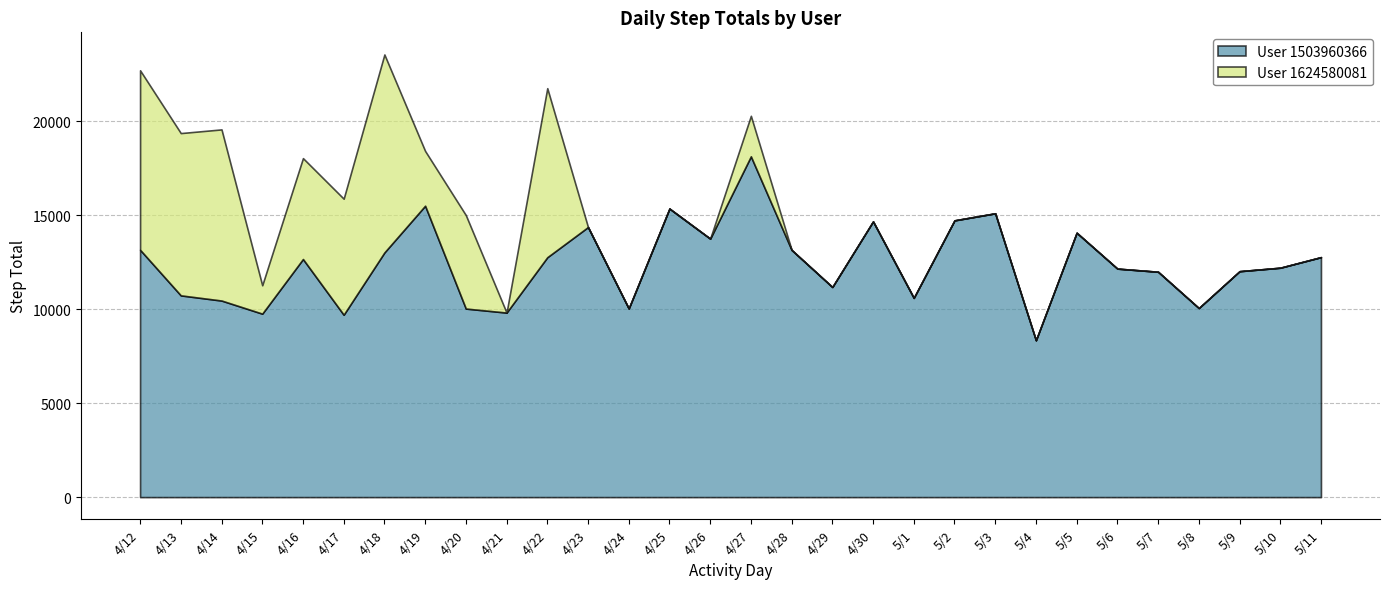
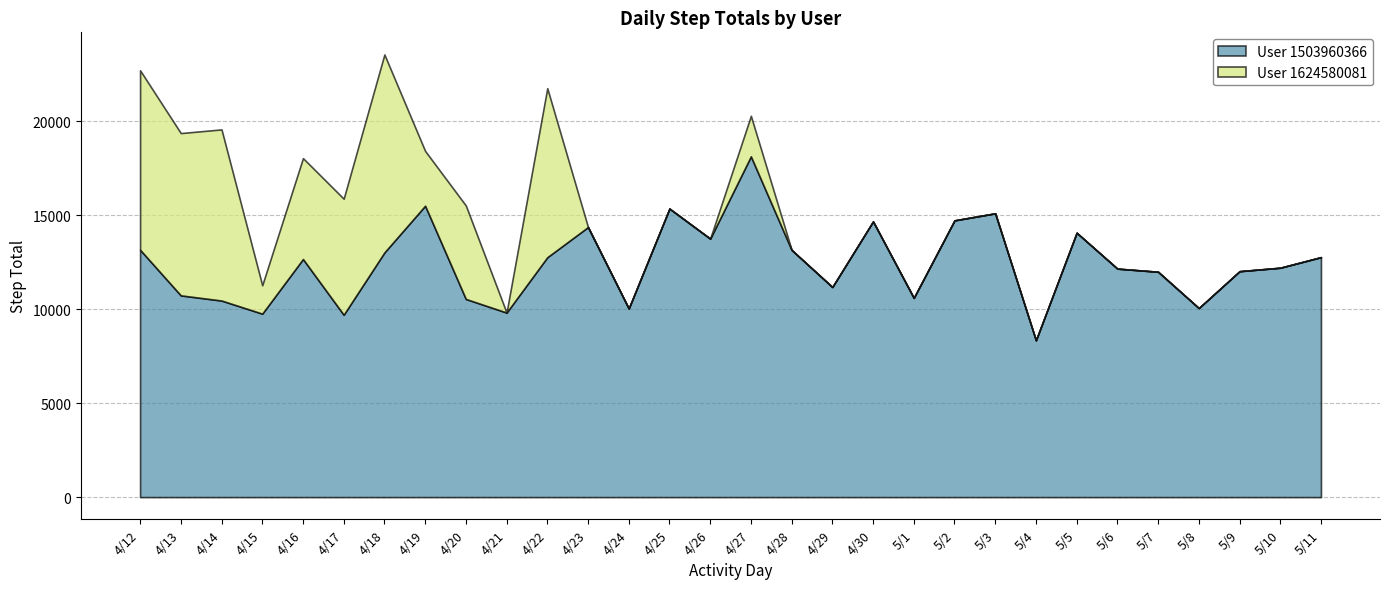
User 1503960366, 4/20: 10000 -> 10500
